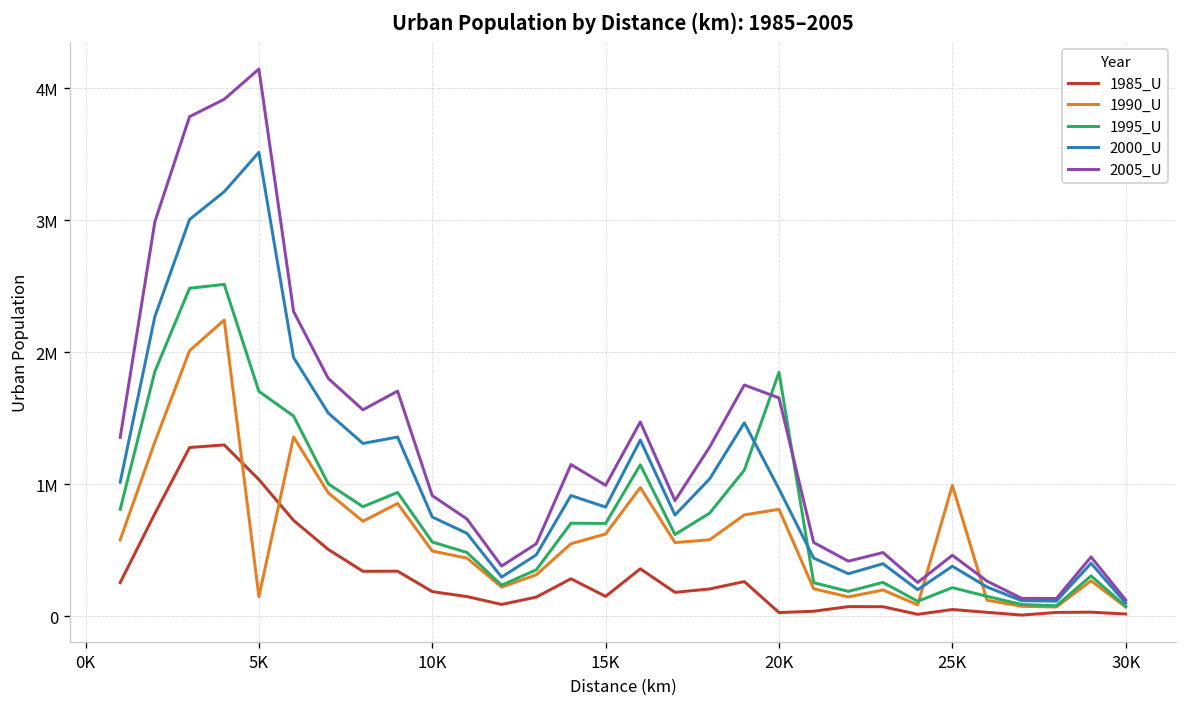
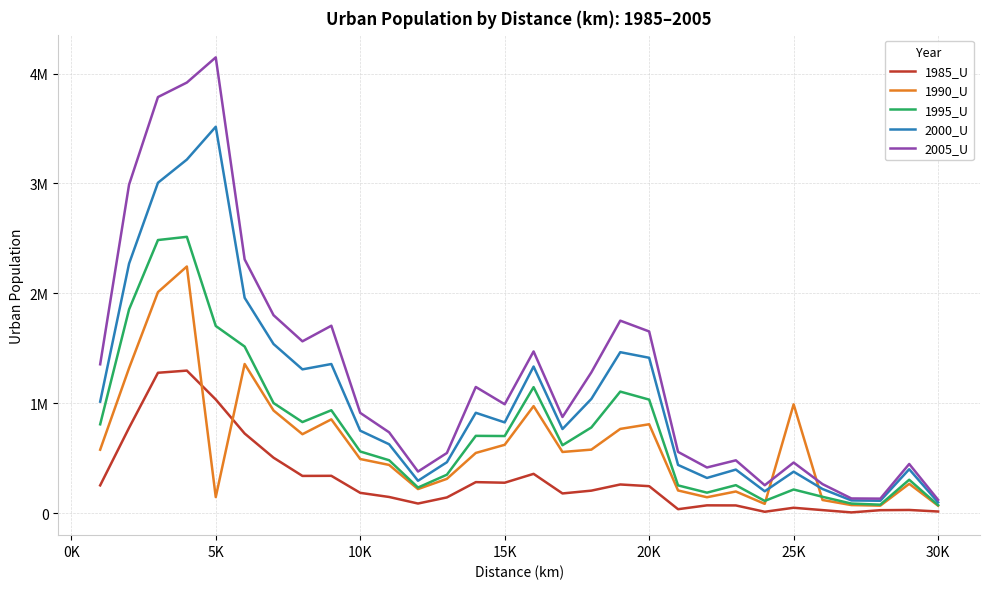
1985_U, 15K: 150000 -> 280000
1985_U, 20K: 30000 -> 250000
1995_U, 20K: 1850000 -> 1030000
2000_U, 20K: 960000 -> 1410000
